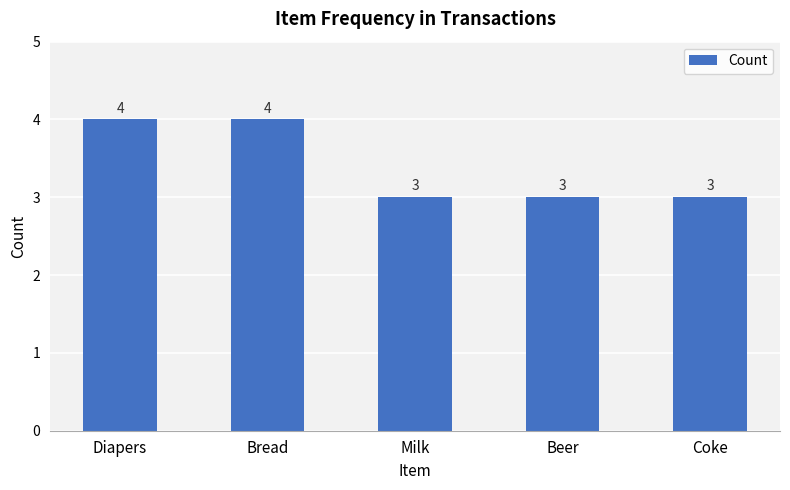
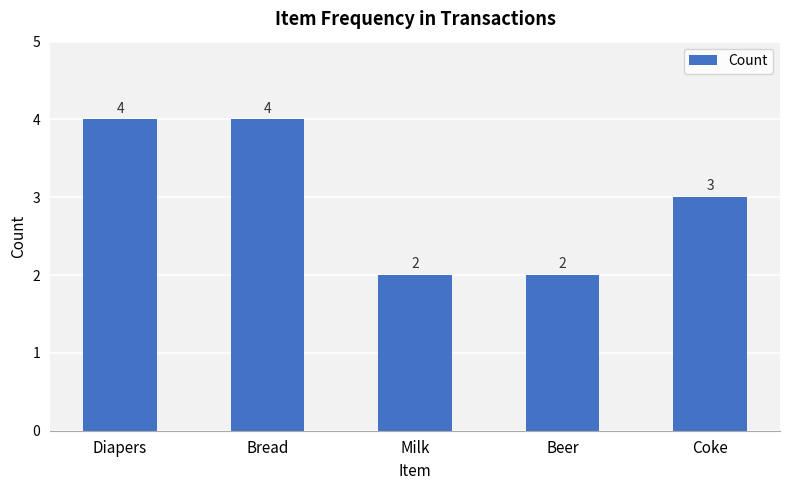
Milk: 3 -> 2
Beer: 3 -> 2
